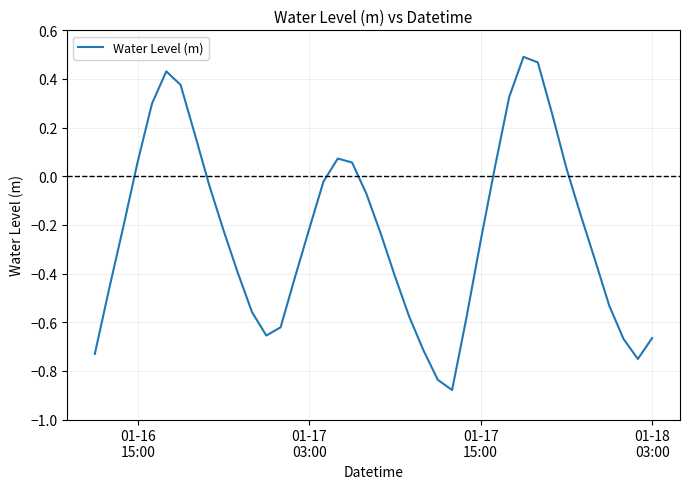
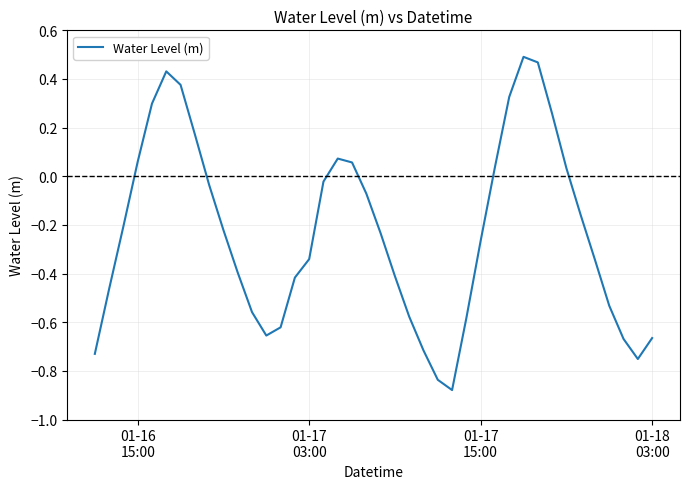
01-17 03:00: -0.22 -> -0.34
